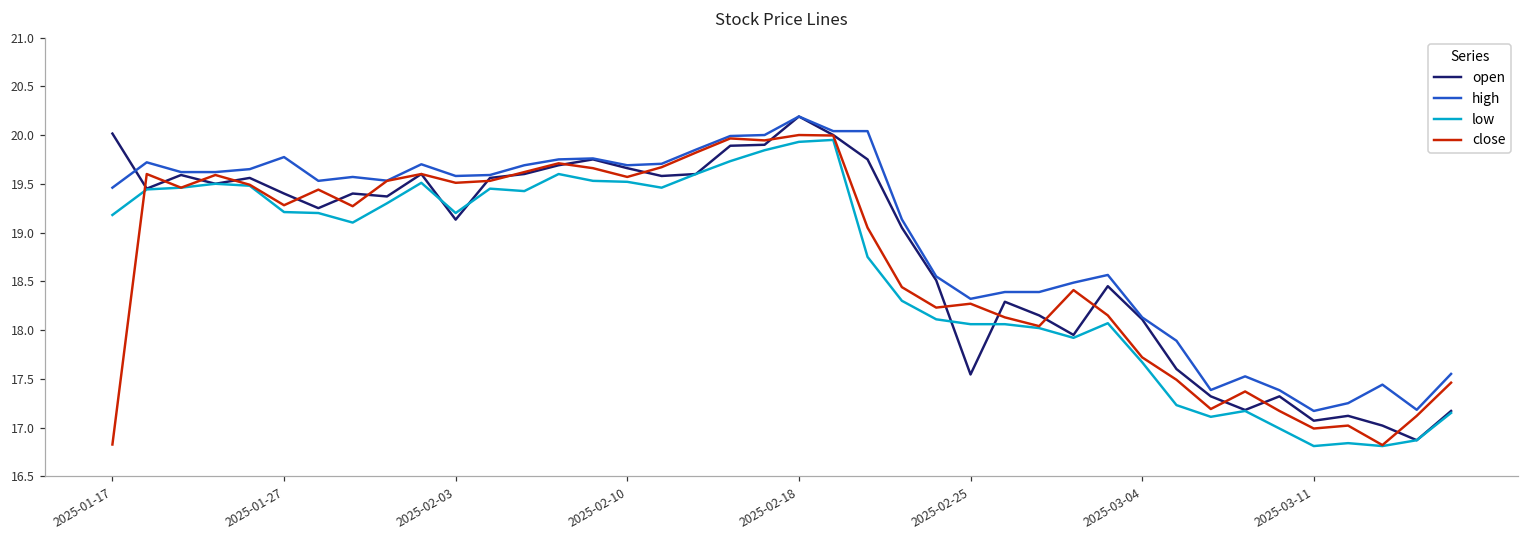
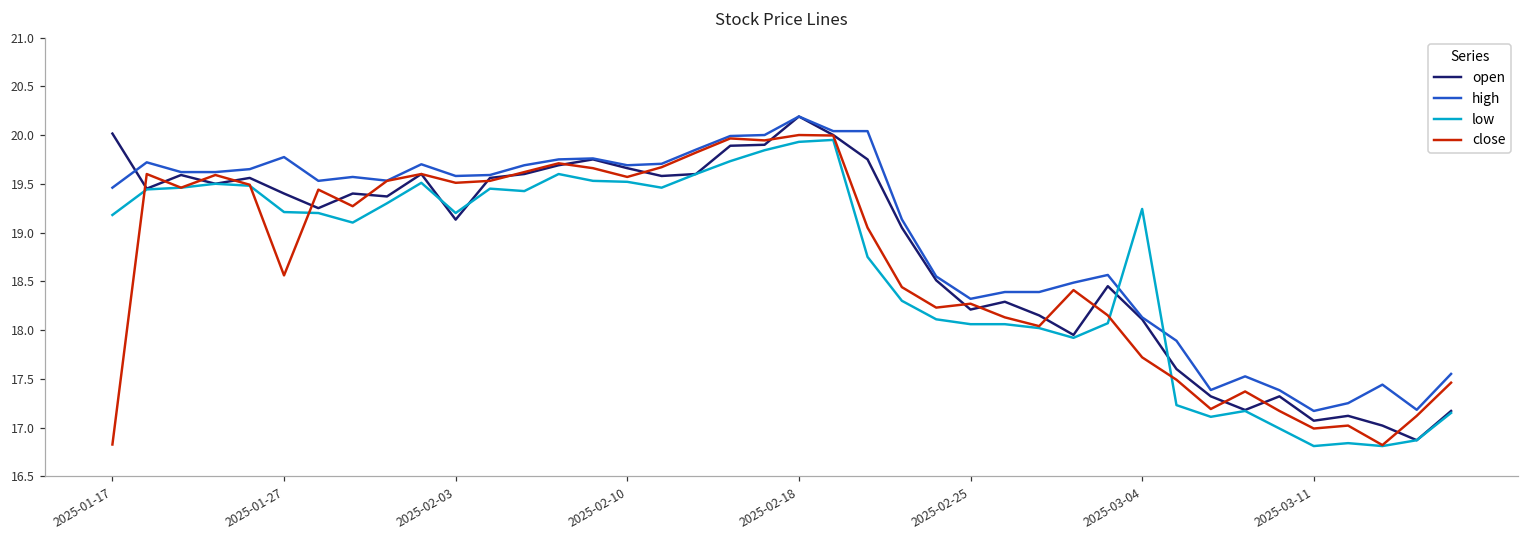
close, 2025-01-27: 19.3 -> 18.6
open, 2025-02-25: 17.5 -> 18.2
low, 2025-03-04: 17.7 -> 19.2
